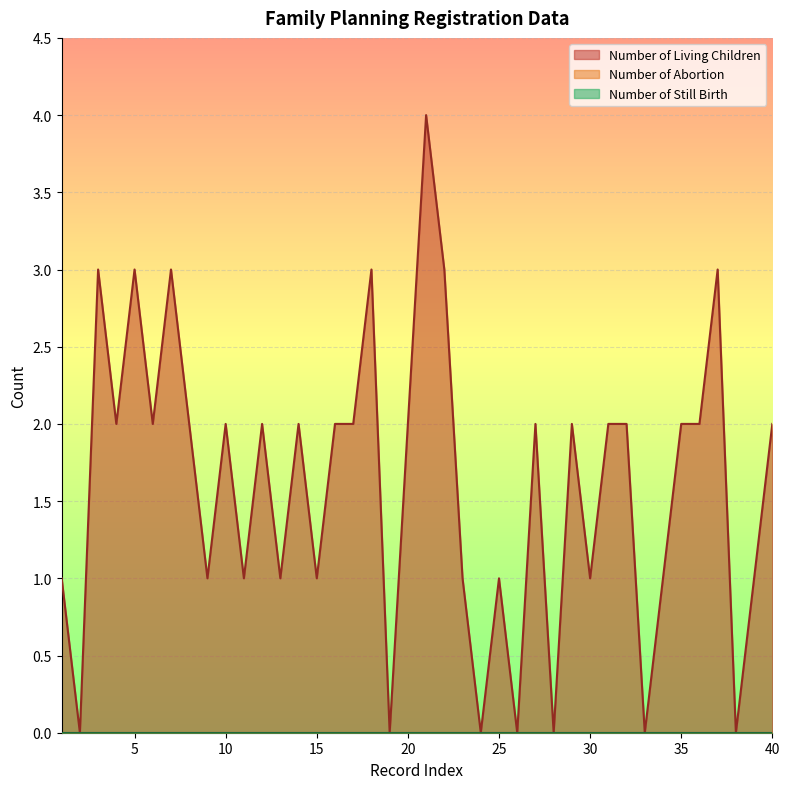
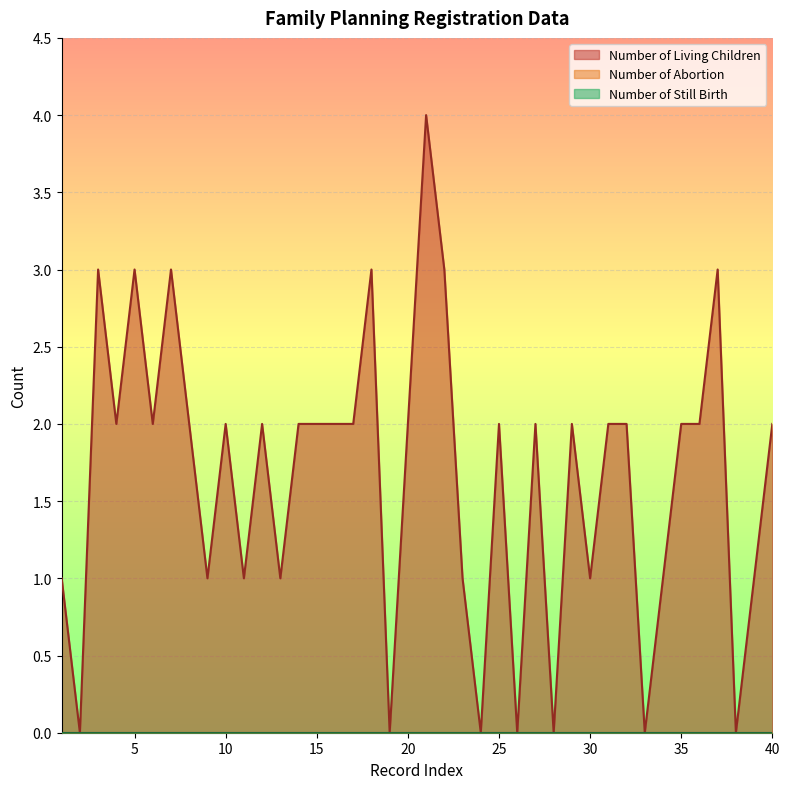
Number of Living Children, 15: 1 -> 2
Number of Living Children, 25: 1 -> 2
